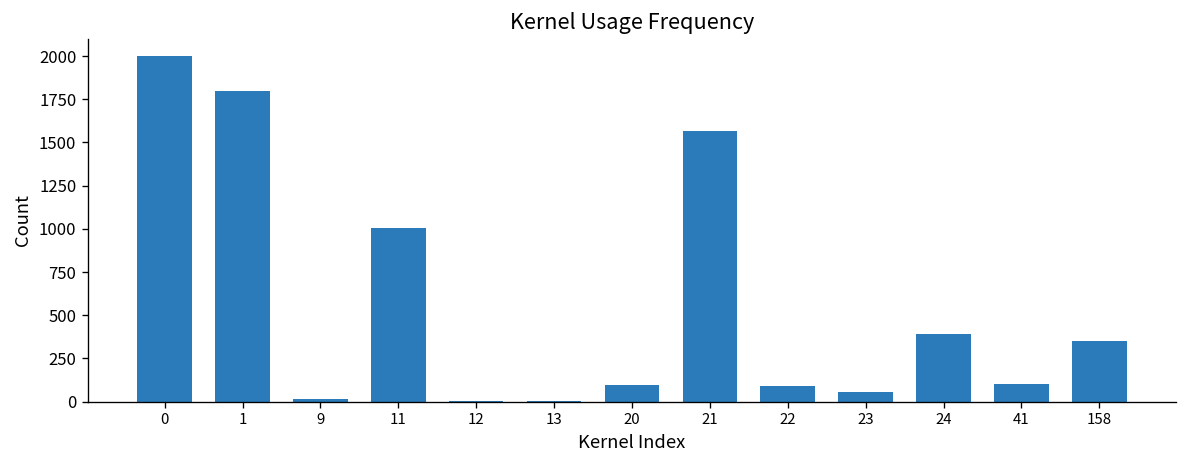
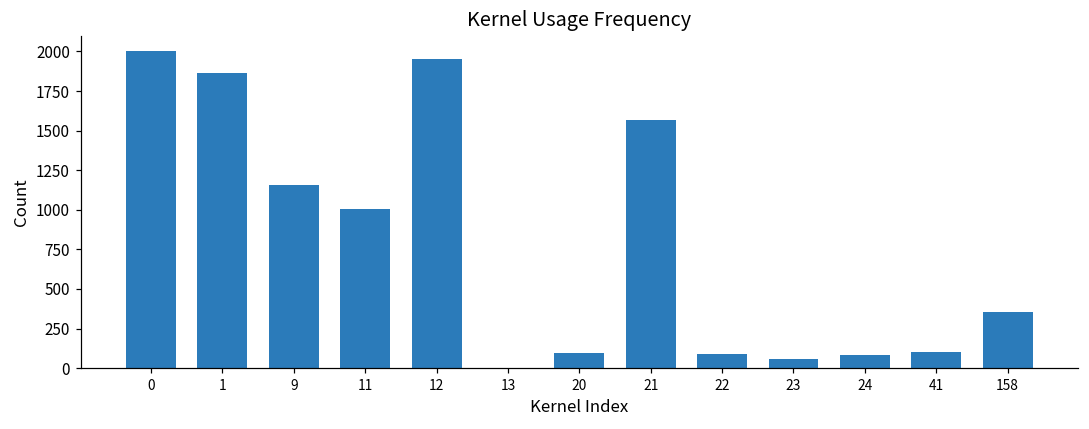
1: 1800 -> 1860
9: 20 -> 1160
12: 0 -> 1950
24: 390 -> 90
